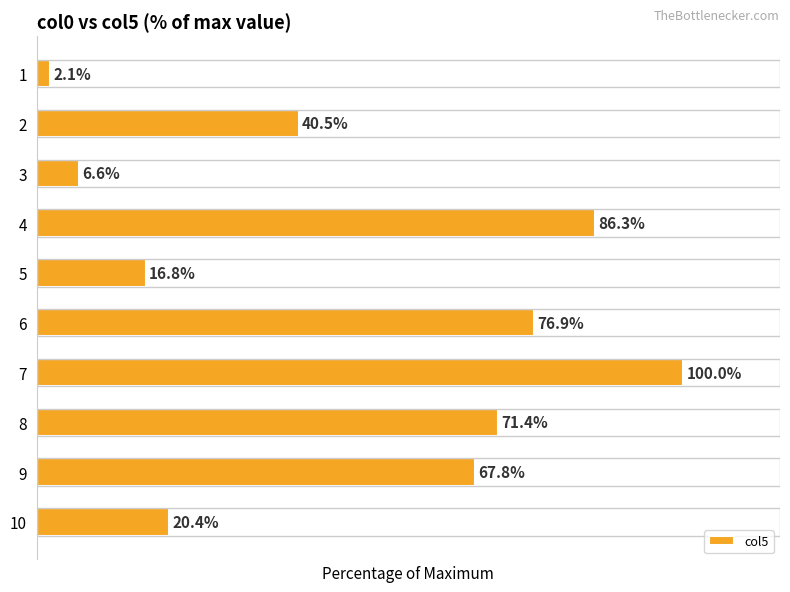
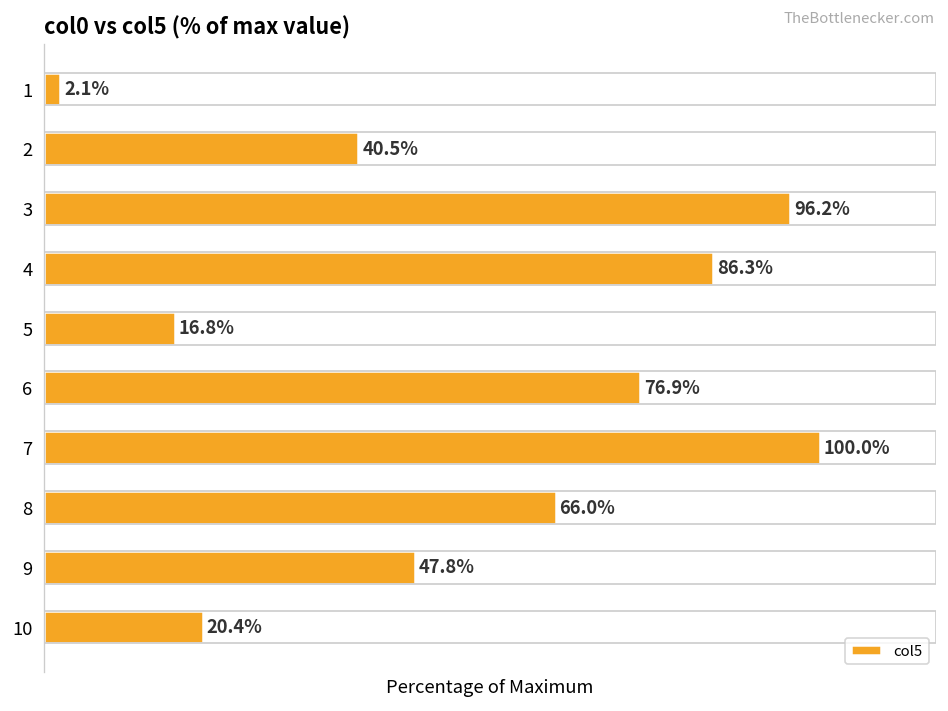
3: 6.6% -> 96.2%
8: 71.4% -> 66.0%
9: 67.8% -> 47.8%
